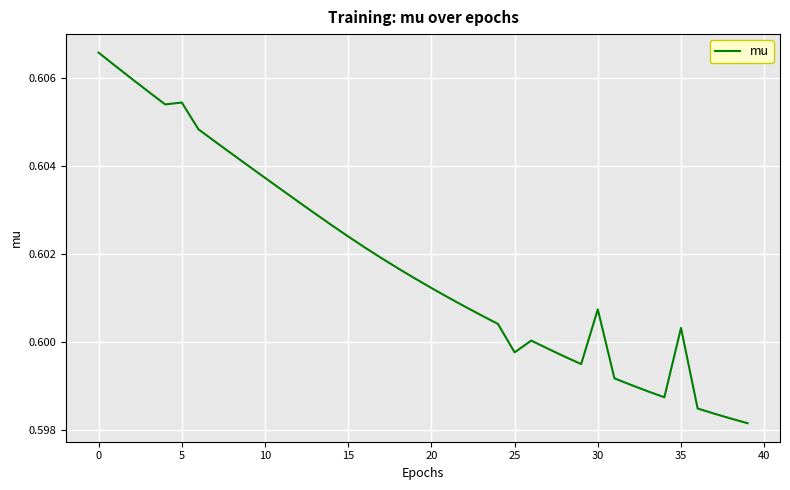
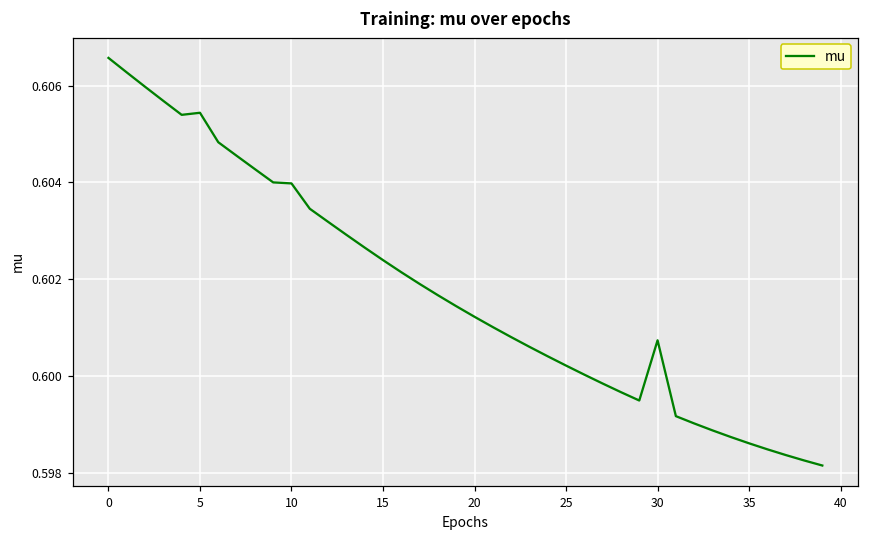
10: 0.6037 -> 0.6040
25: 0.5998 -> 0.6002
35: 0.6003 -> 0.5986
